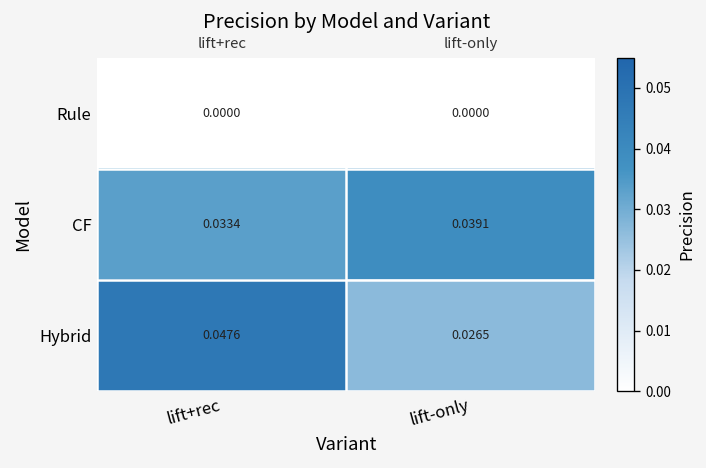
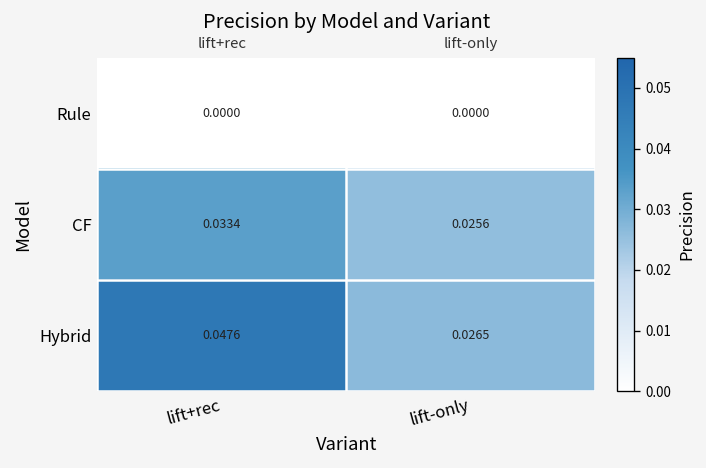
CF, lift-only: 0.0391 -> 0.0256
